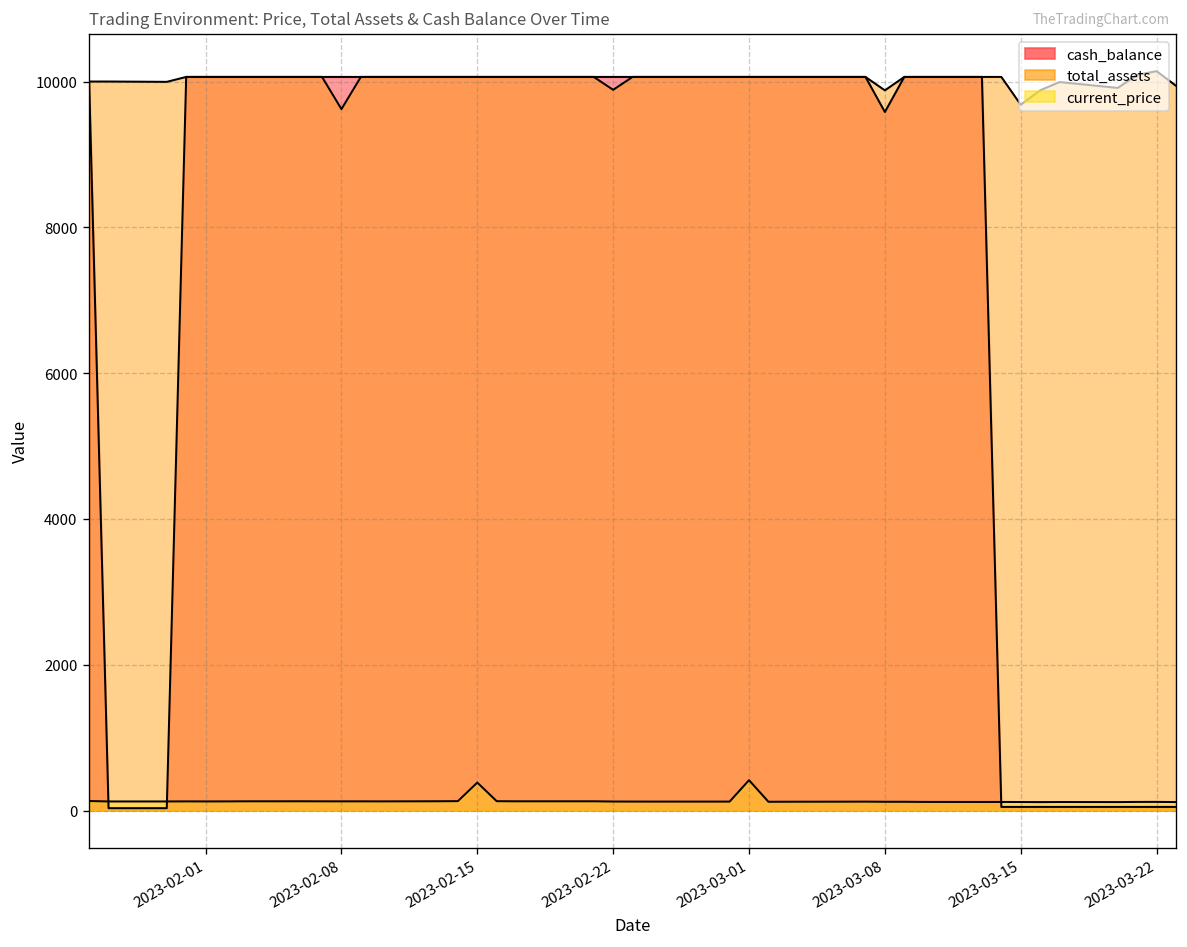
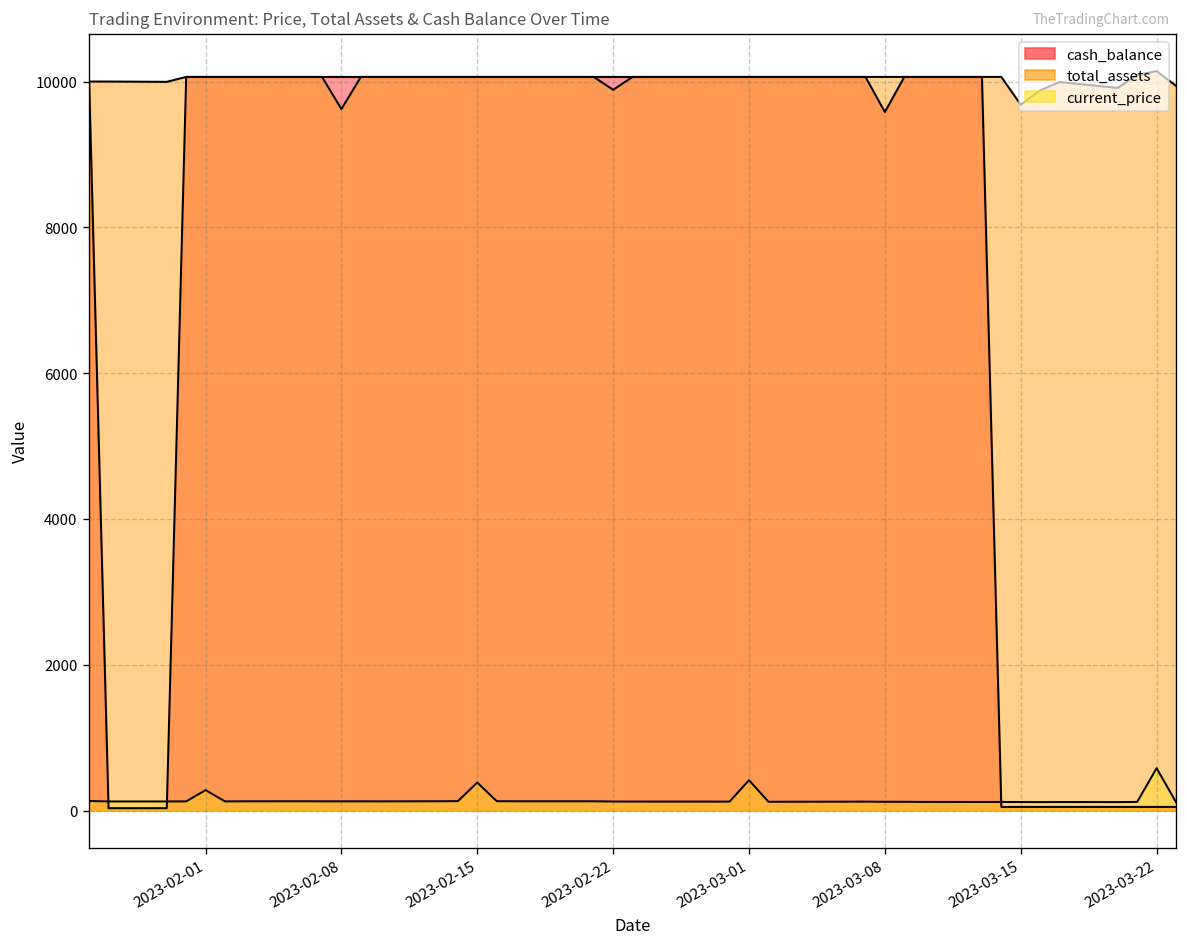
current_price, 2023-02-01: 100 -> 300
total_assets, 2023-03-08: 9900 -> 10100
current_price, 2023-03-22: 100 -> 600
